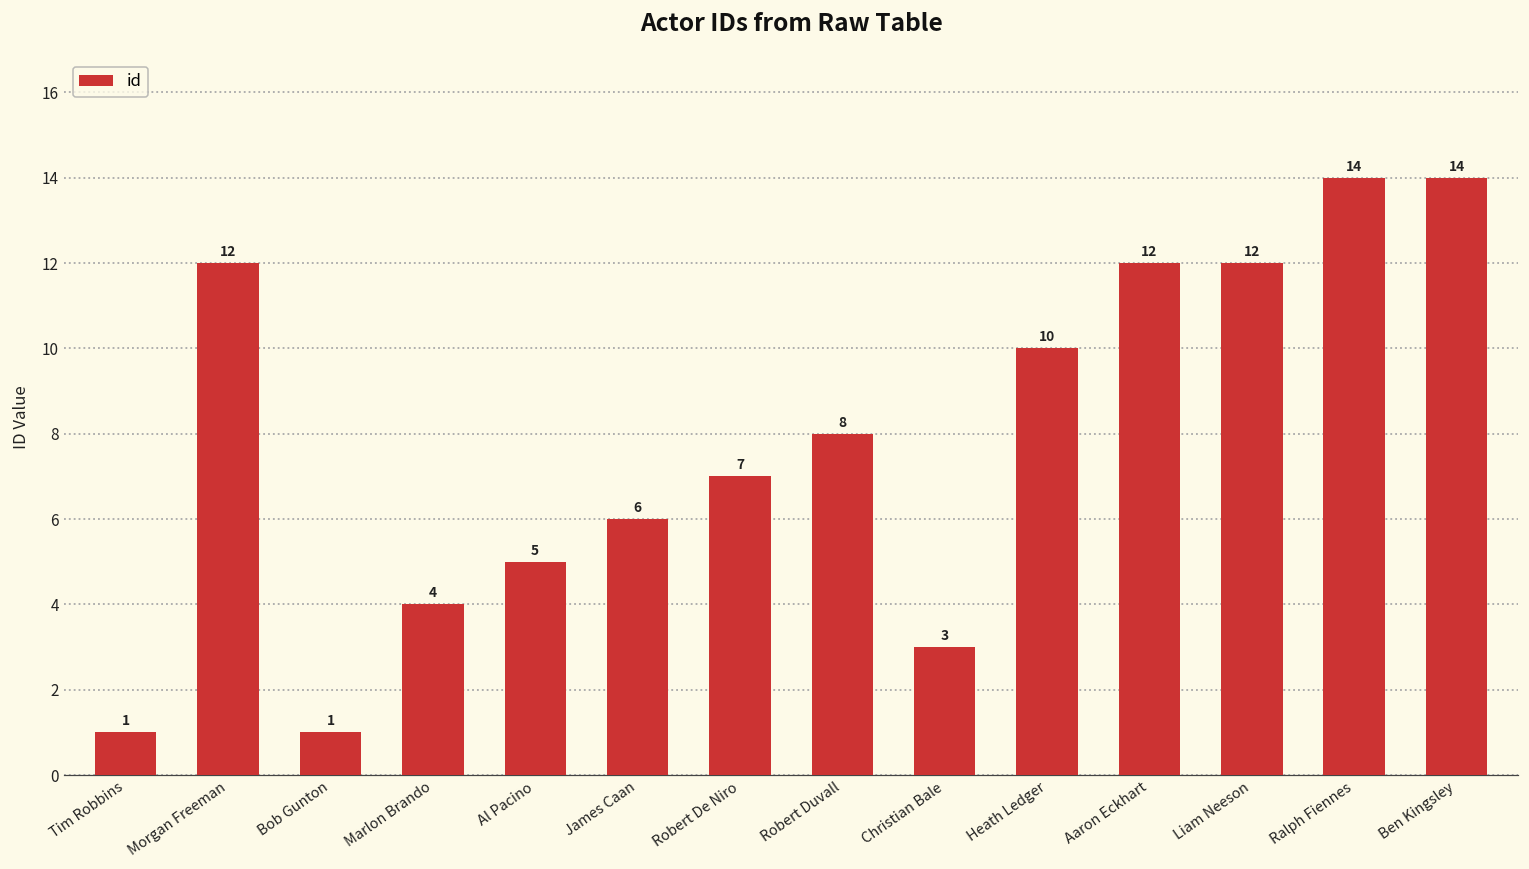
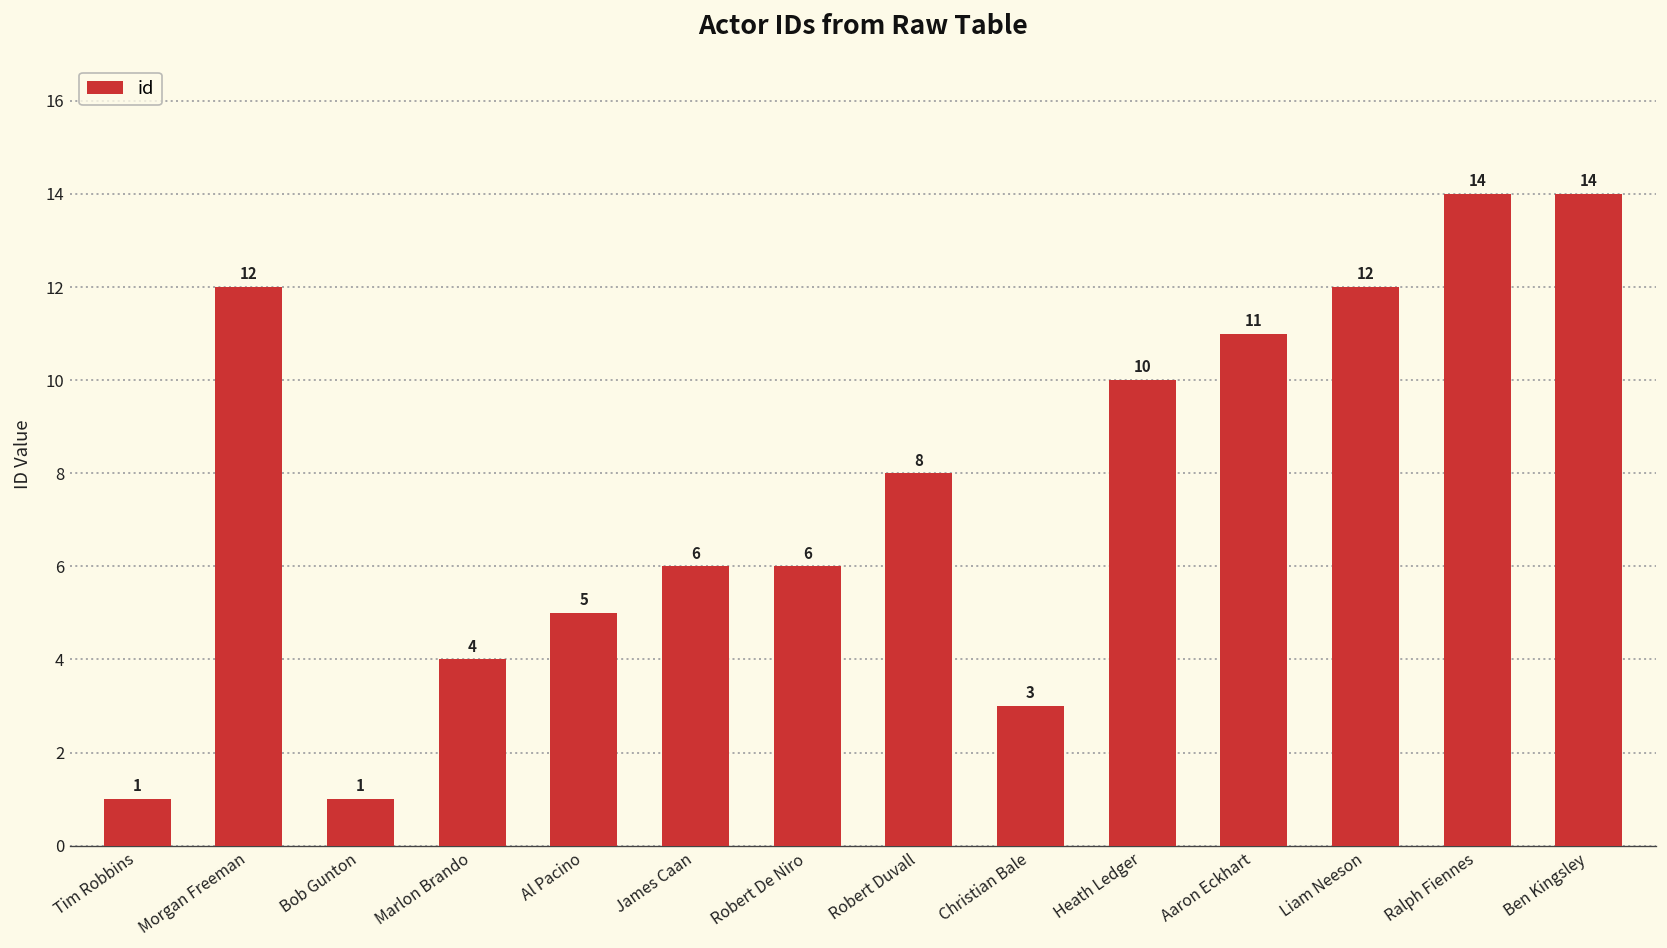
Robert De Niro: 7 -> 6
Aaron Eckhart: 12 -> 11
